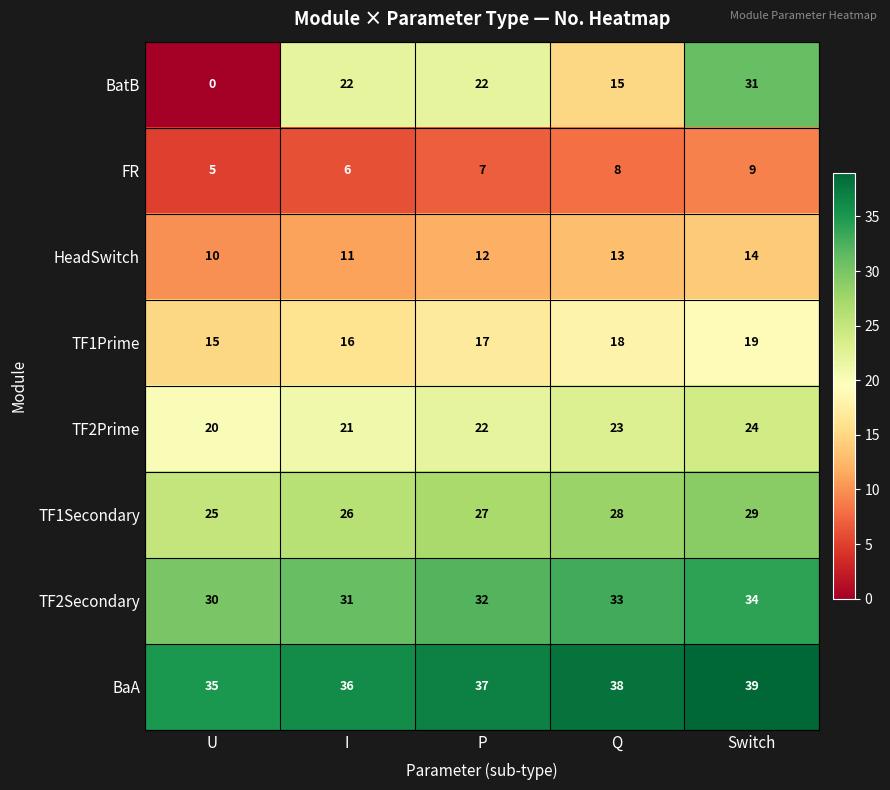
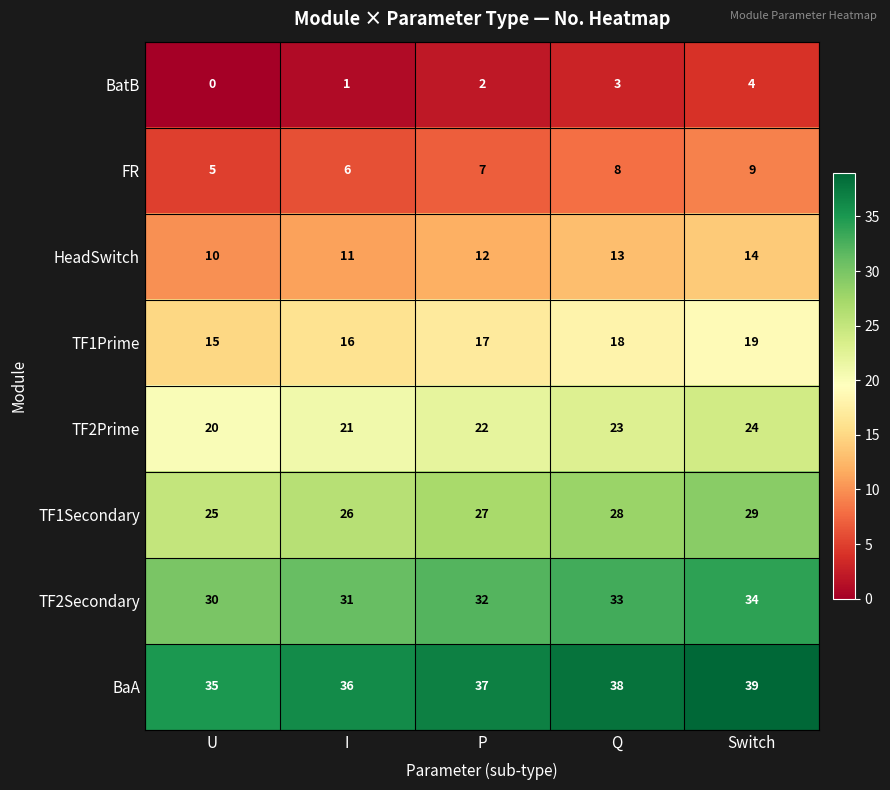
BatB, I: 22 -> 1
BatB, P: 22 -> 2
BatB, Q: 15 -> 3
BatB, Switch: 31 -> 4
